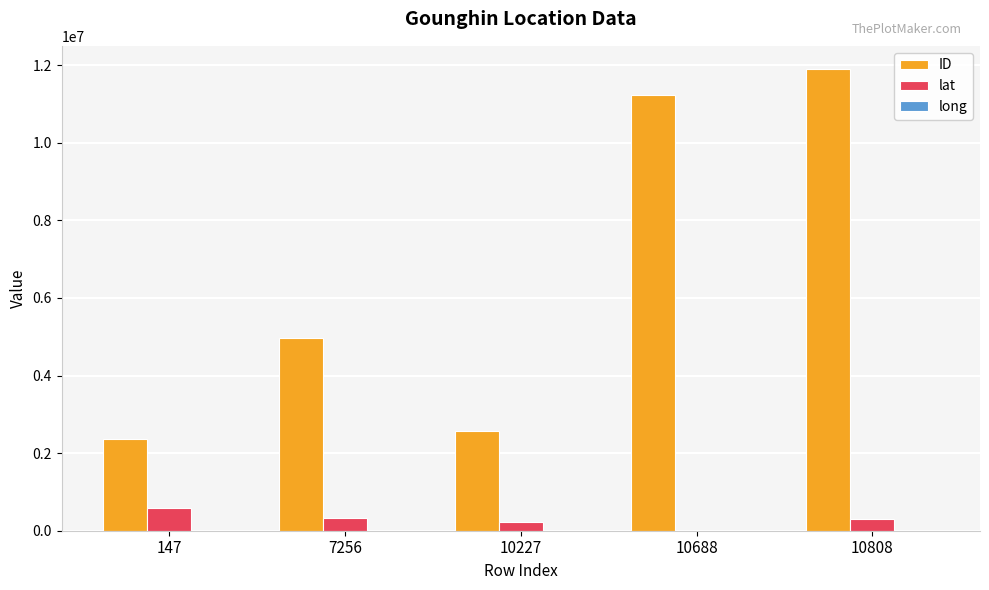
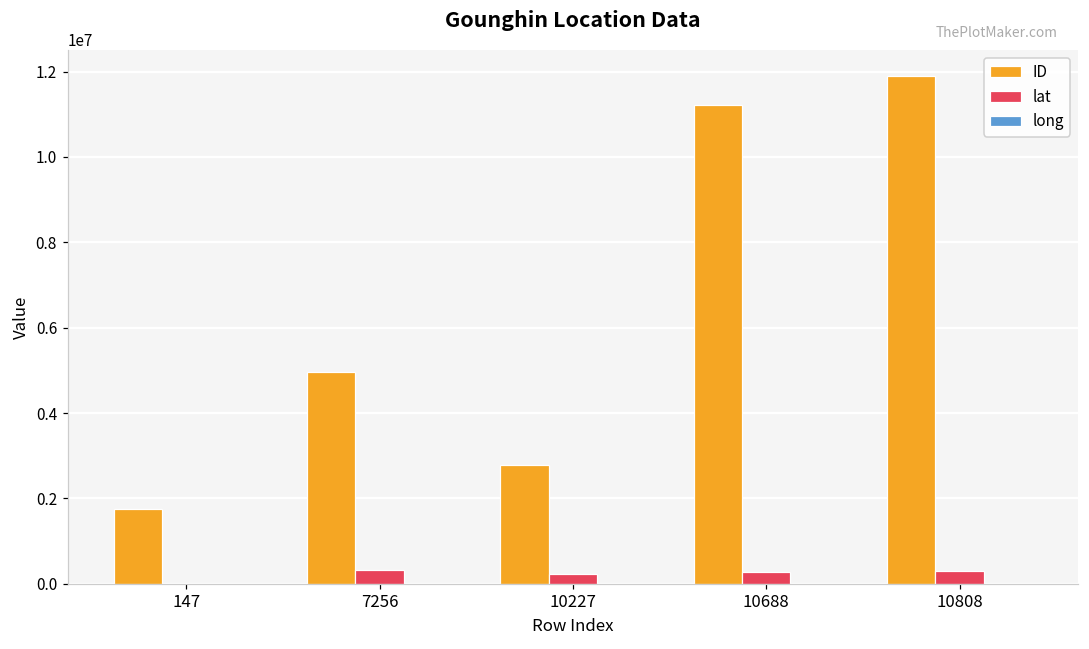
ID, 147: 2400000 -> 1800000
lat, 147: 600000 -> 0
ID, 10227: 2600000 -> 2800000
lat, 10688: 0 -> 300000
